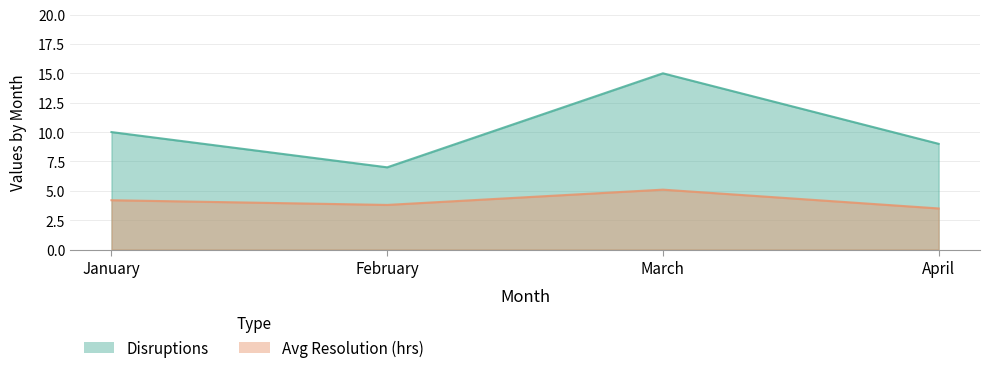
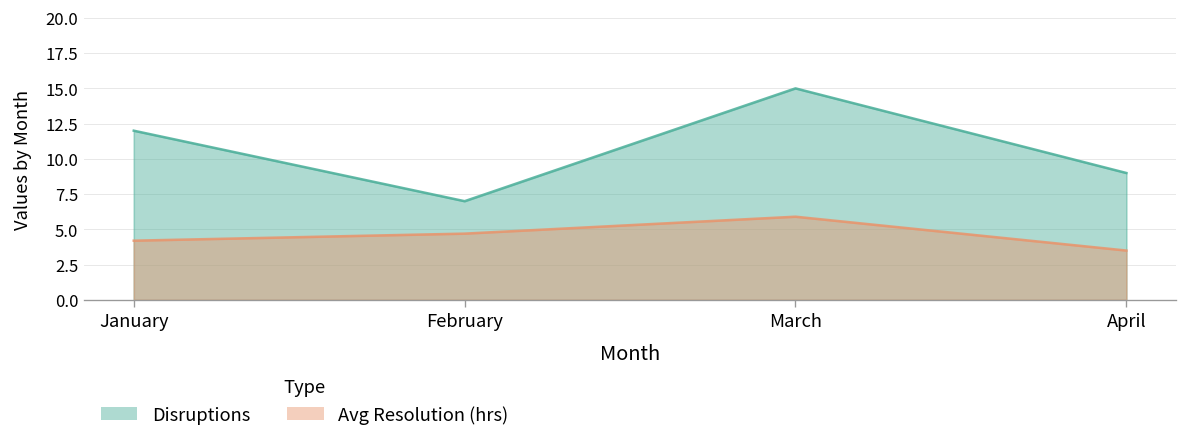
Disruptions, January: 10 -> 12
Avg Resolution (hrs), February: 3.8 -> 4.7
Avg Resolution (hrs), March: 5.1 -> 5.9
